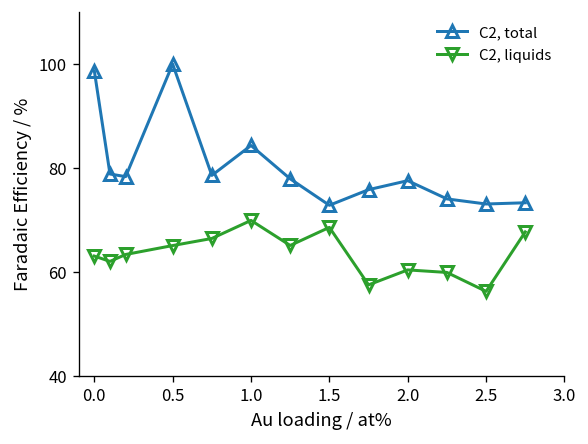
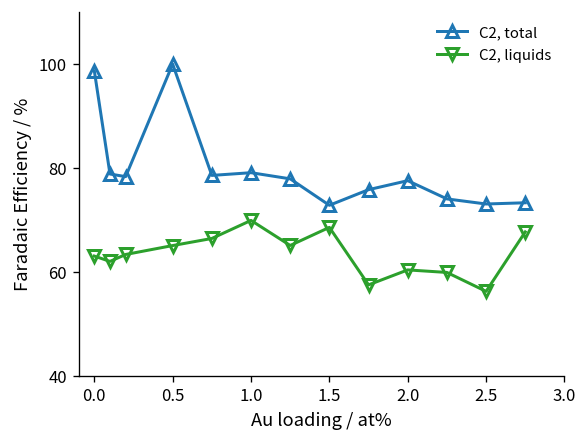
C2, total, 1.0: 84 -> 79
